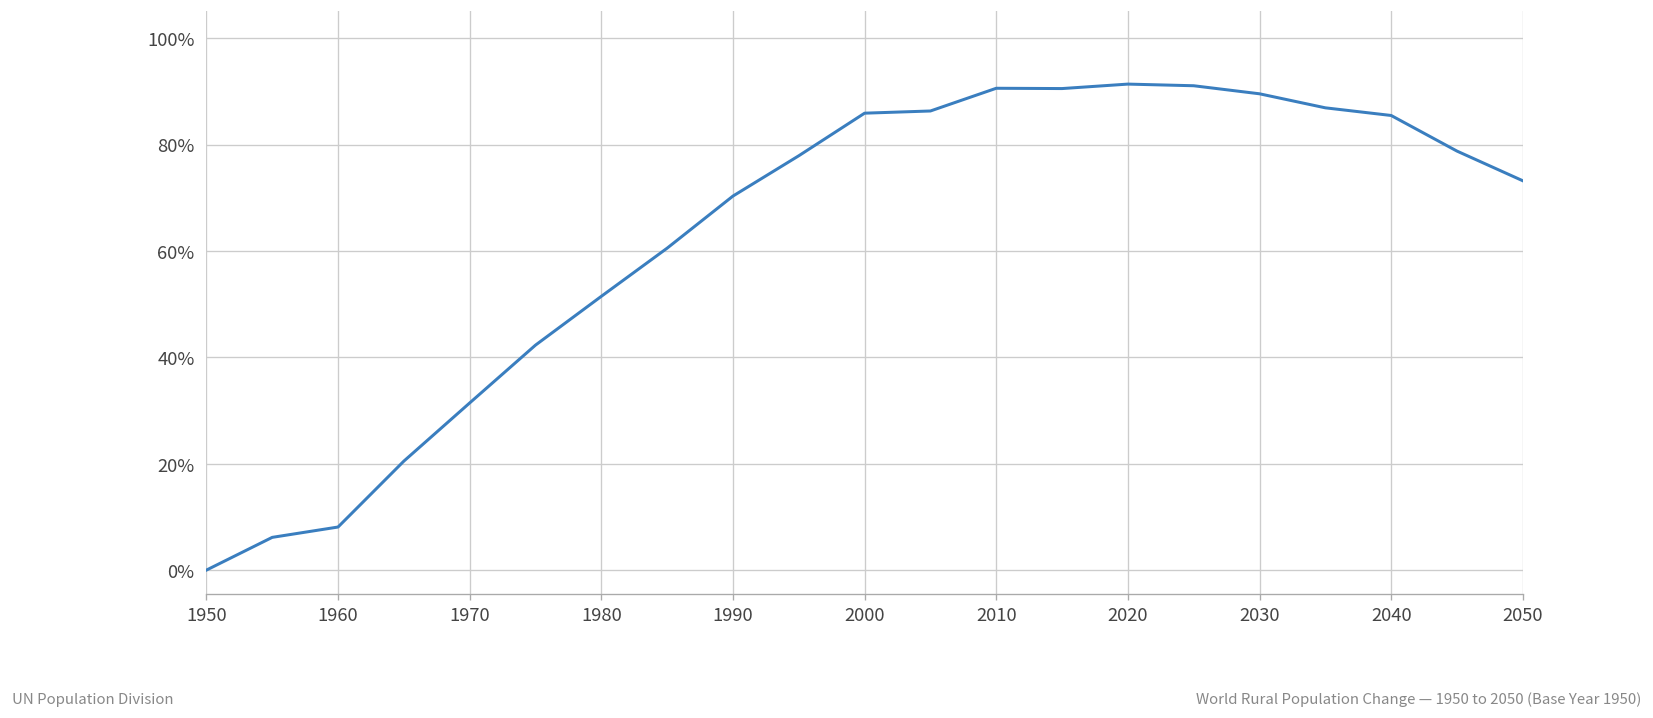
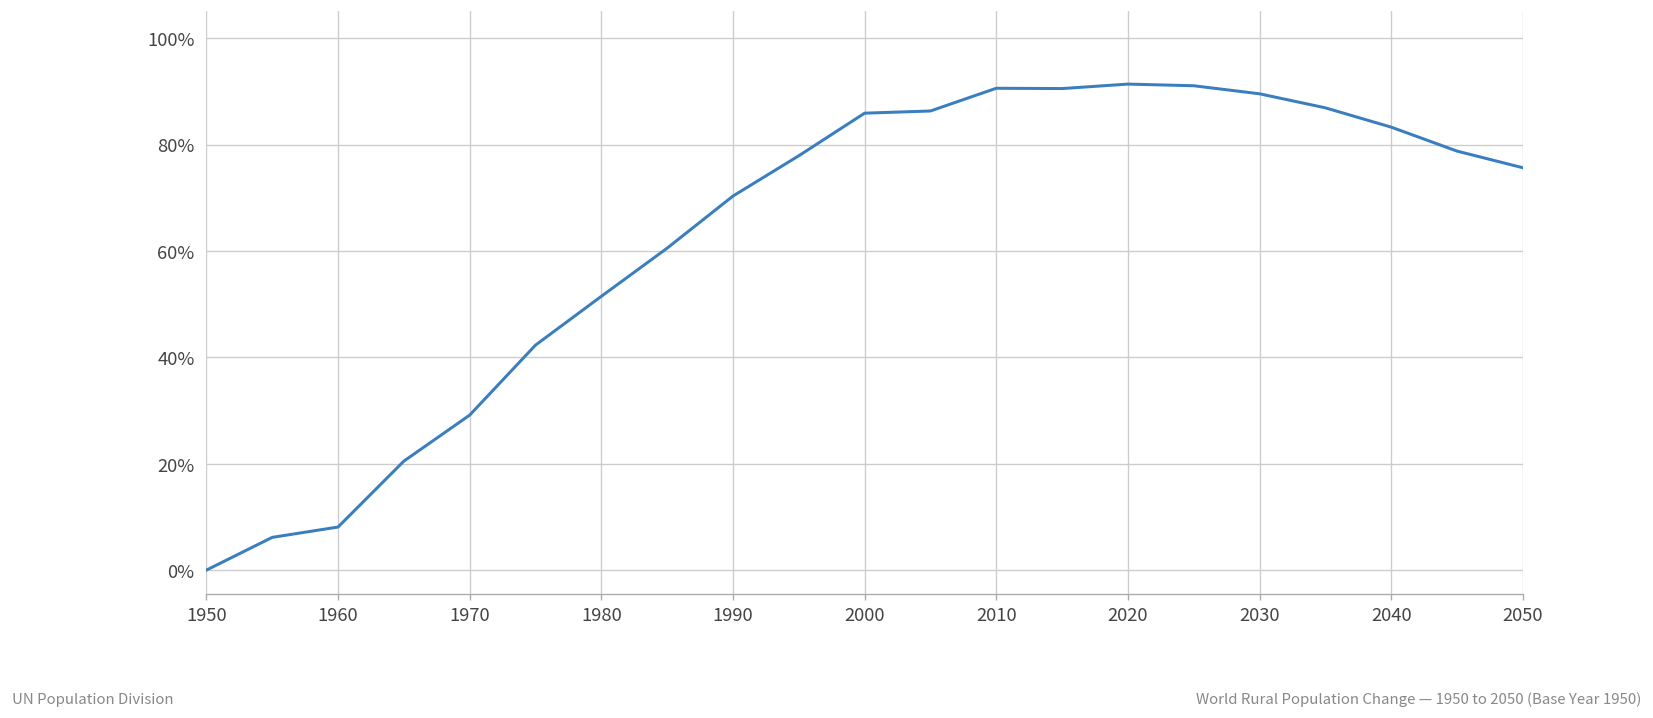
1970: 31% -> 29%
2040: 85% -> 83%
2050: 73% -> 76%
